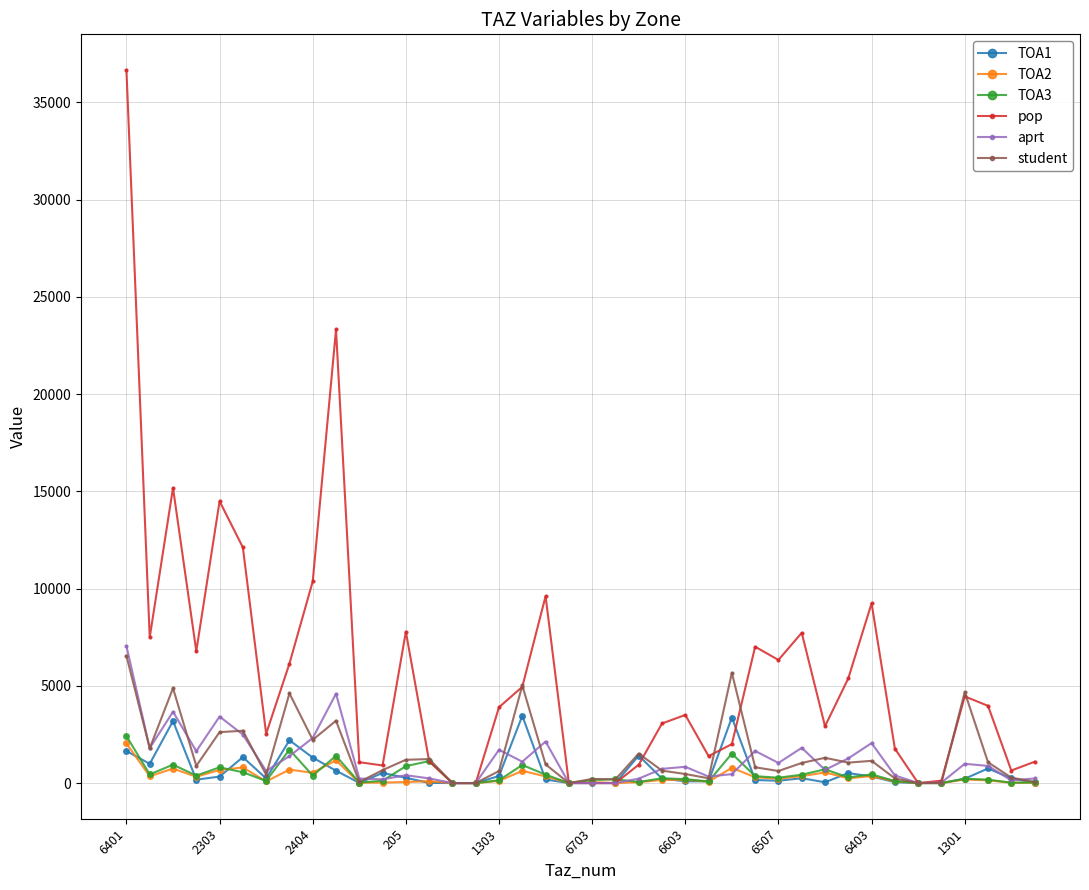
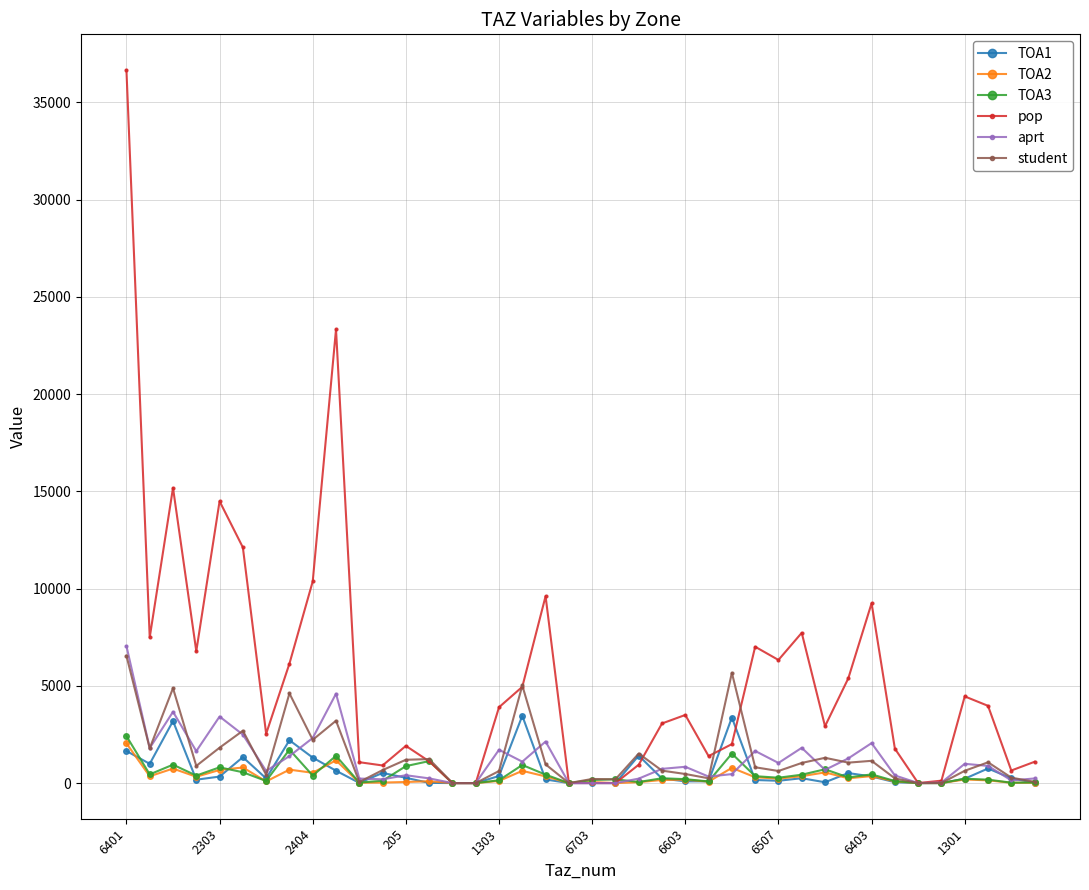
student, 2303: 2600 -> 1800
pop, 205: 7800 -> 1900
student, 1301: 4700 -> 600
